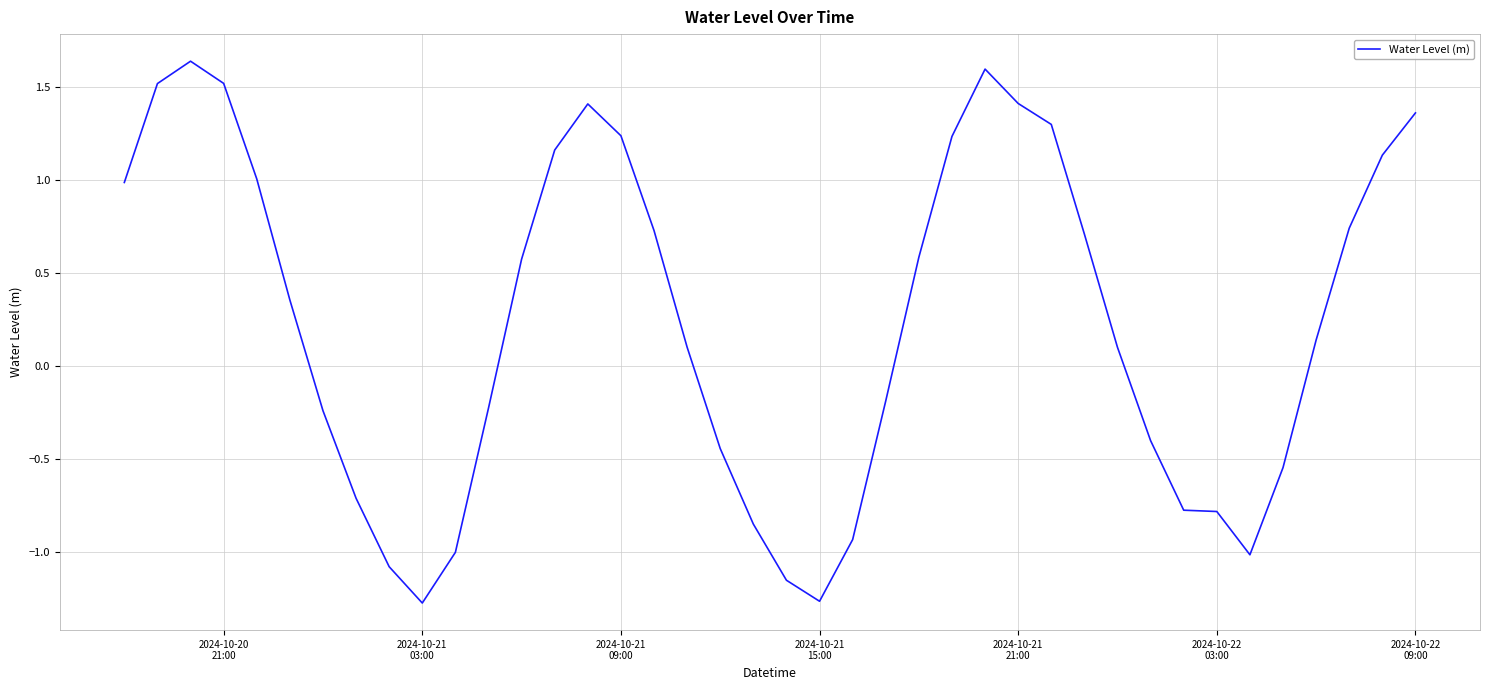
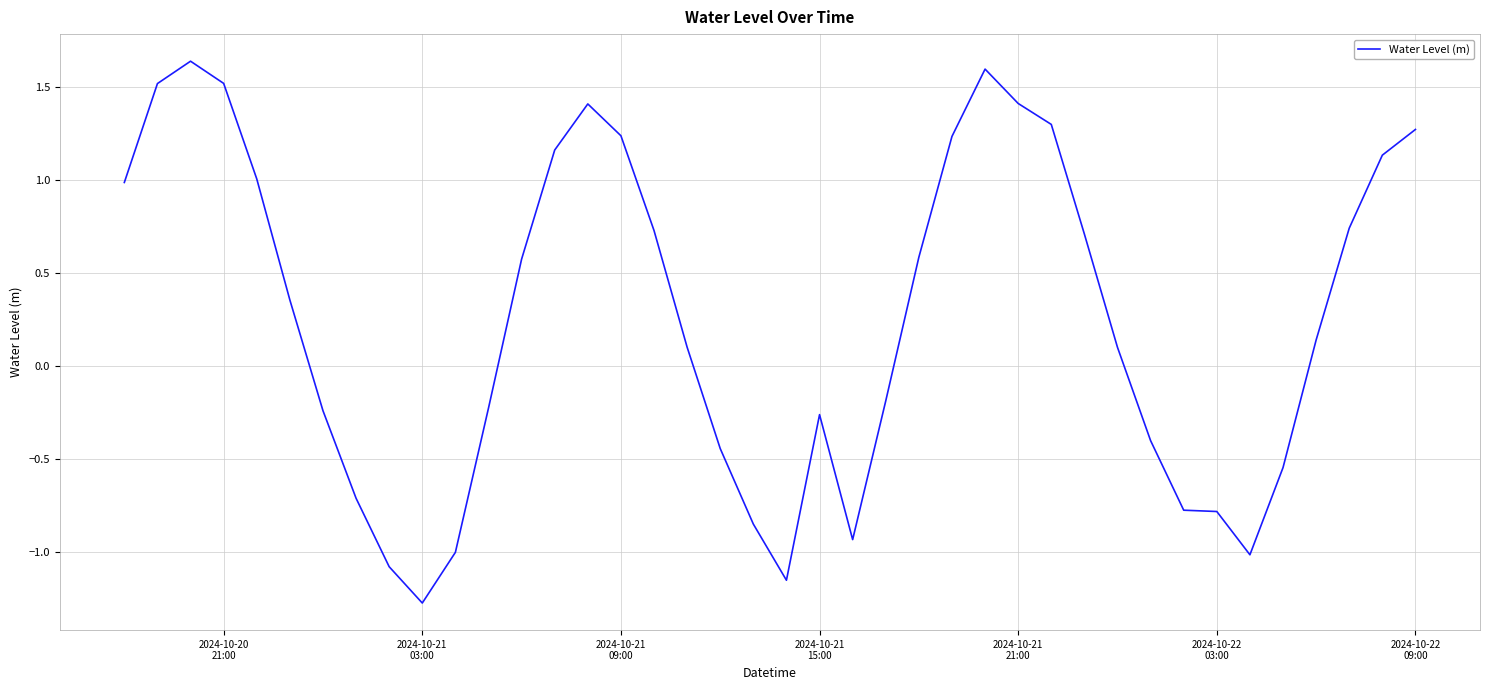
2024-10-21 15:00: -1.27 -> -0.26
2024-10-22 09:00: 1.36 -> 1.27
